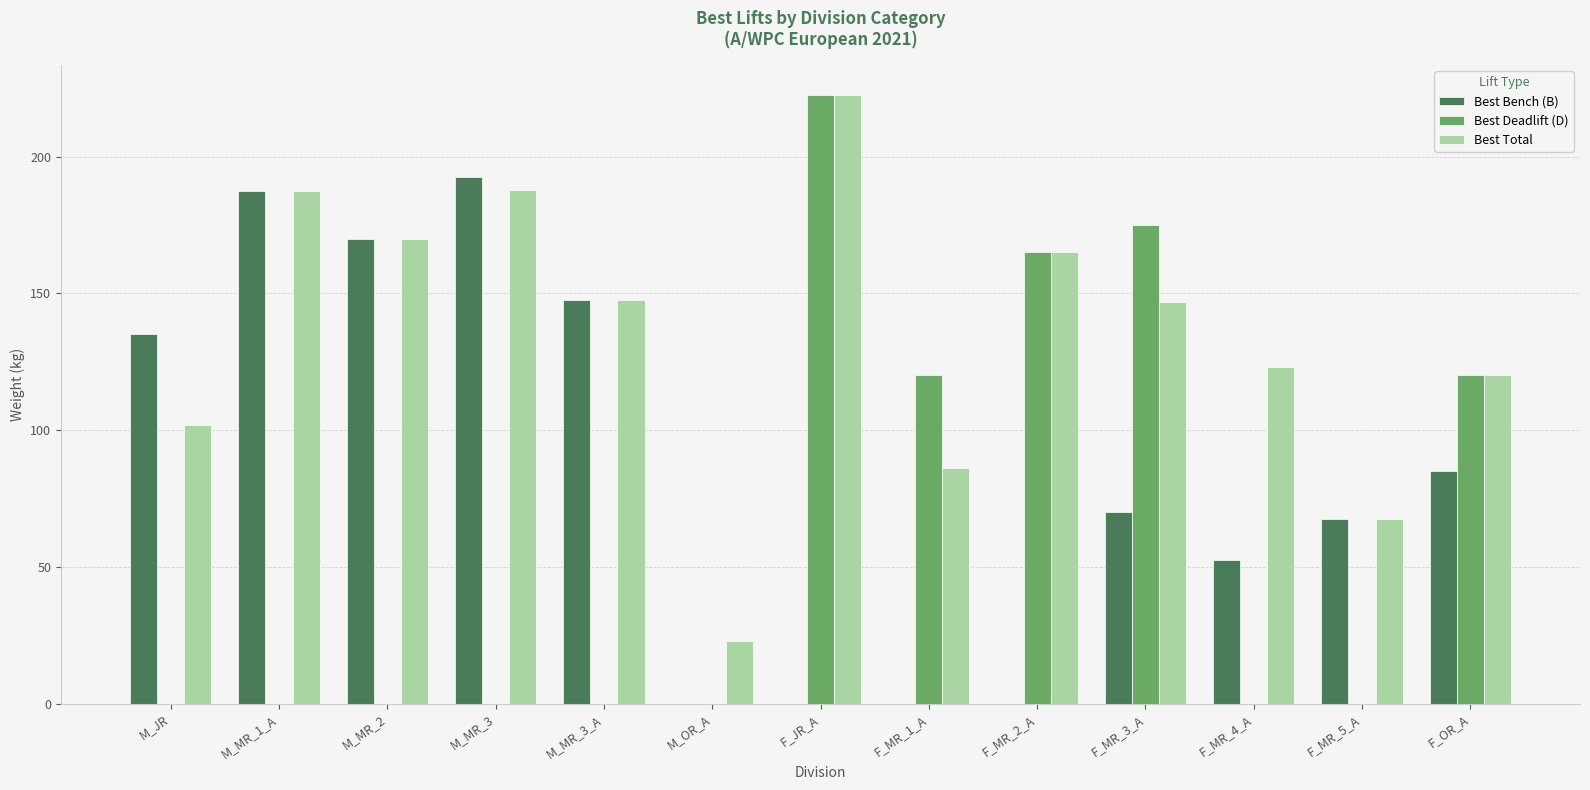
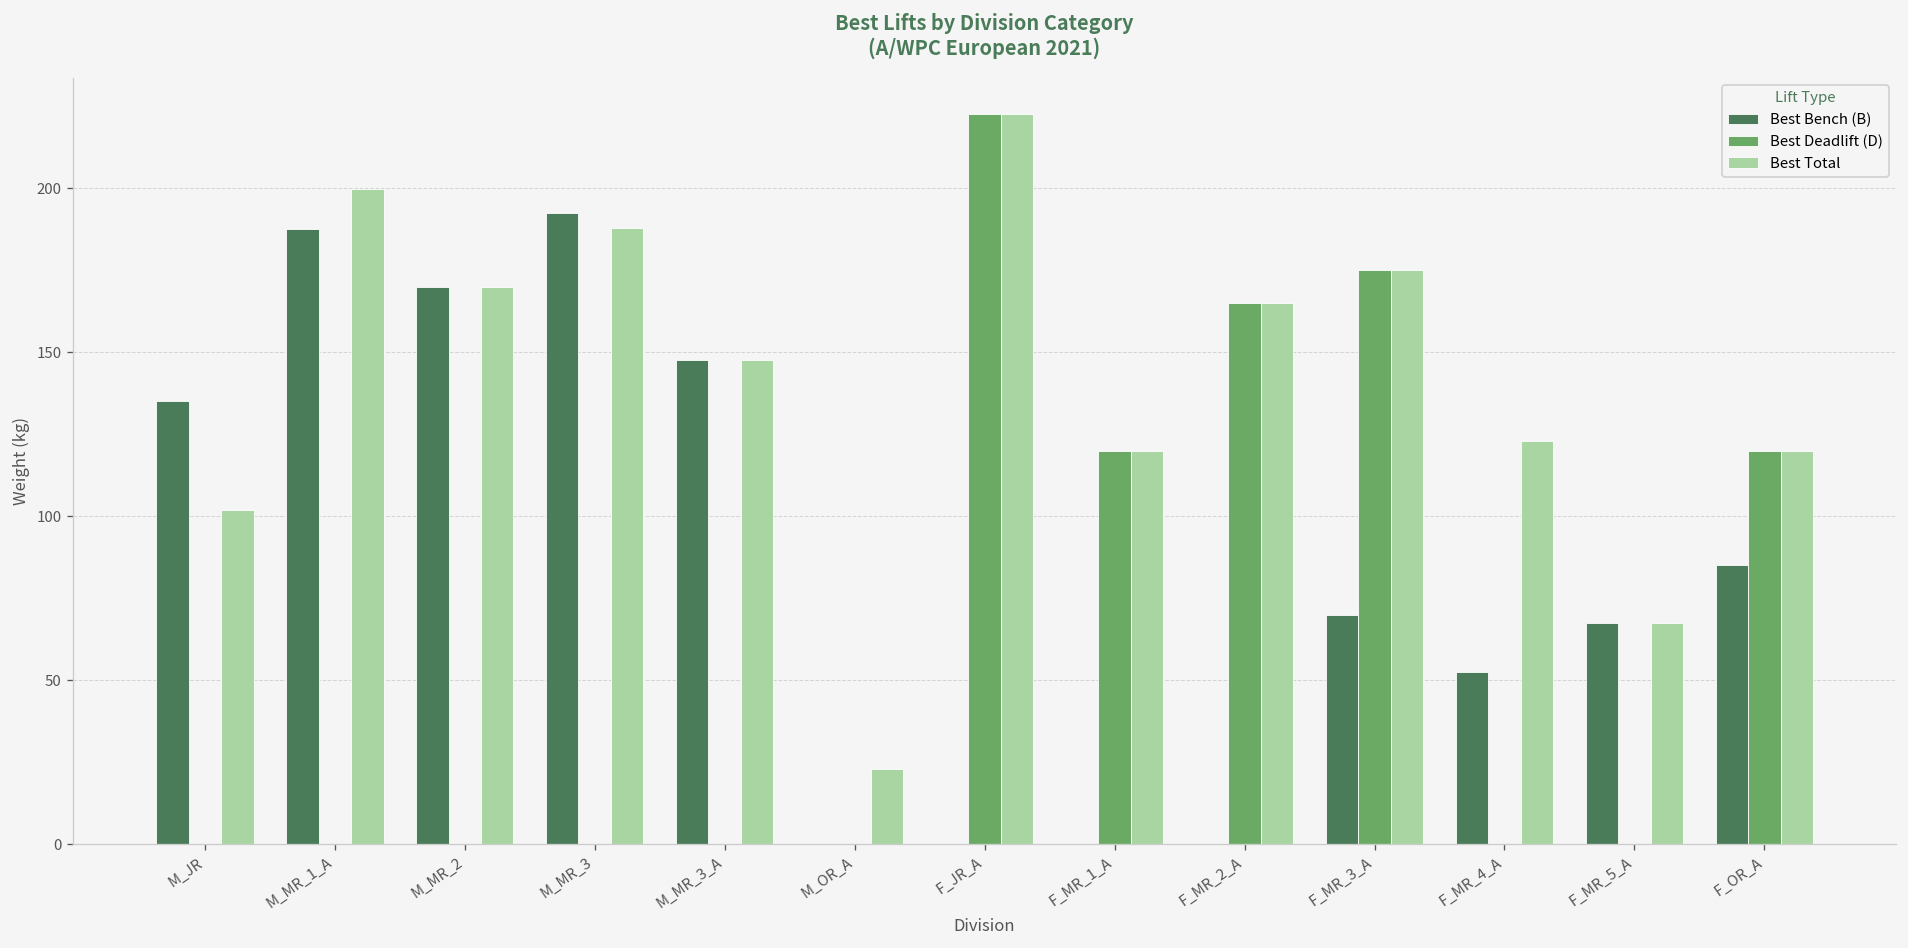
Best Total, M_MR_1_A: 188 -> 200
Best Total, F_MR_1_A: 86 -> 120
Best Total, F_MR_3_A: 147 -> 175
